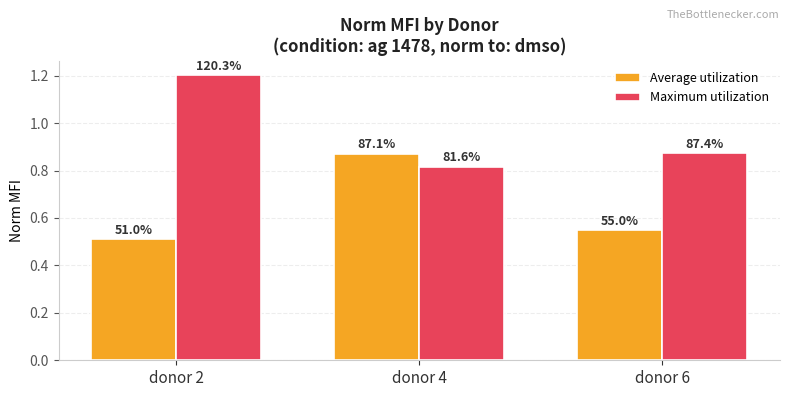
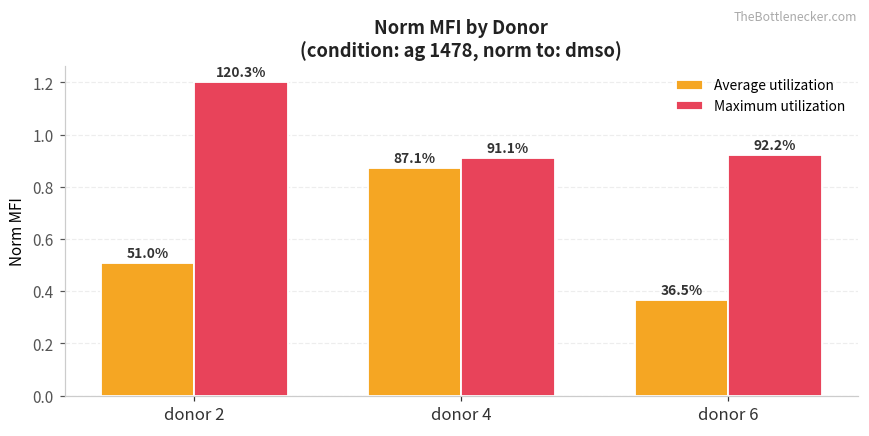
Maximum utilization, donor 4: 81.6% -> 91.1%
Average utilization, donor 6: 55.0% -> 36.5%
Maximum utilization, donor 6: 87.4% -> 92.2%
